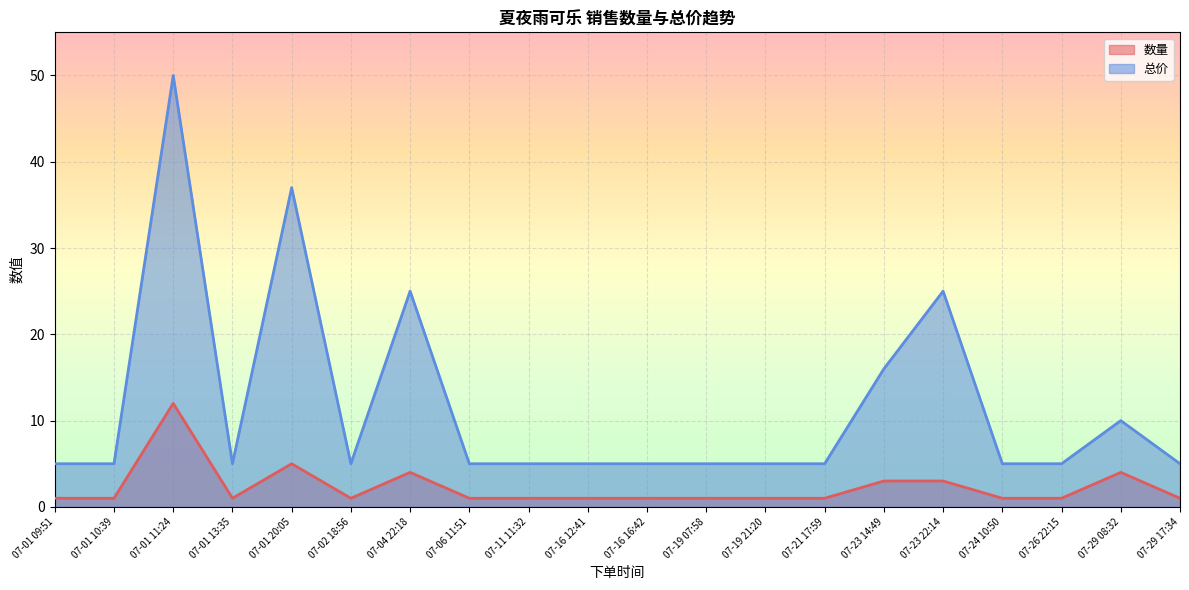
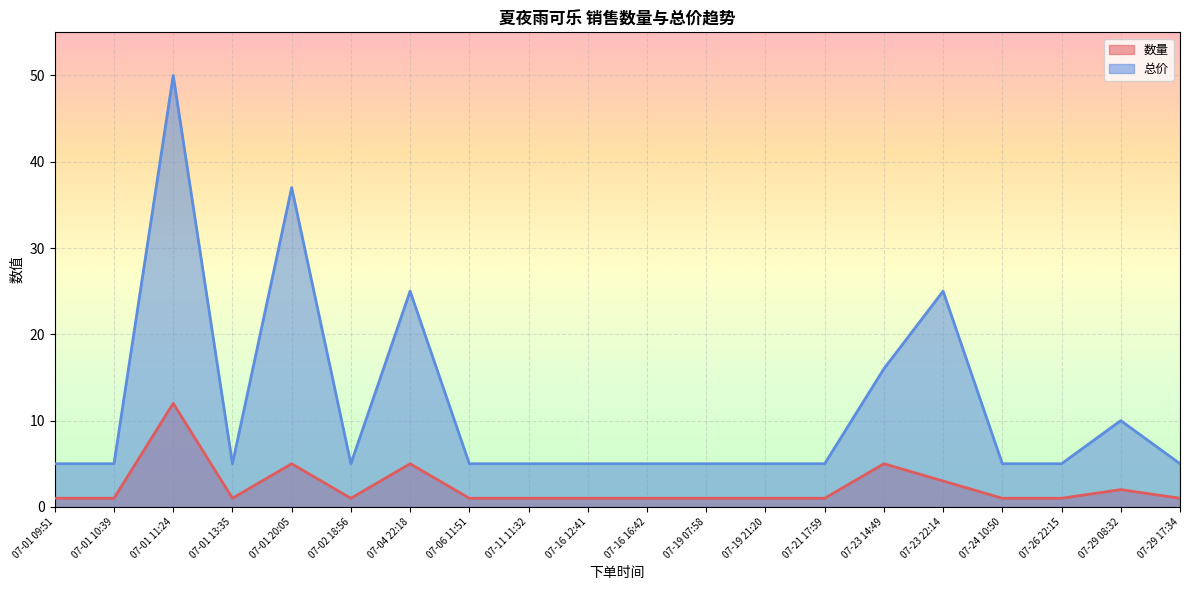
数量, 07-04 22:18: 4 -> 5
数量, 07-23 14:49: 3 -> 5
数量, 07-29 08:32: 4 -> 2
